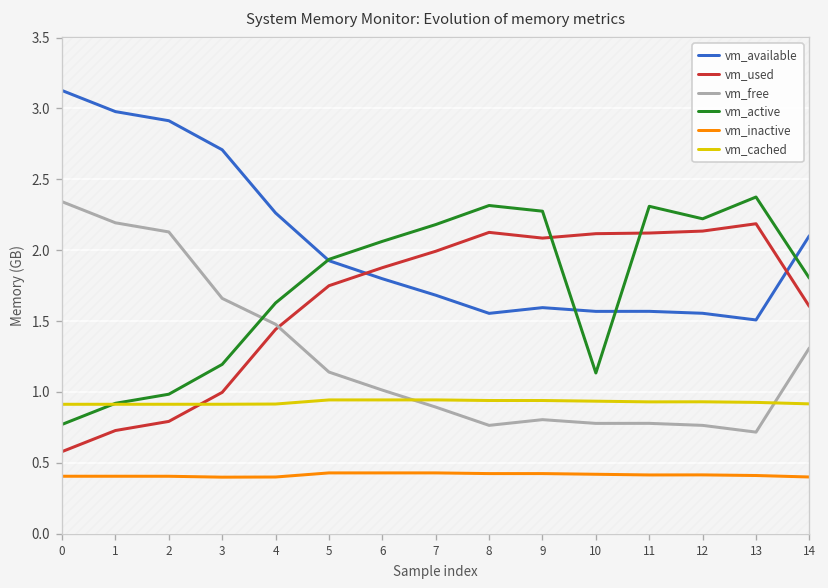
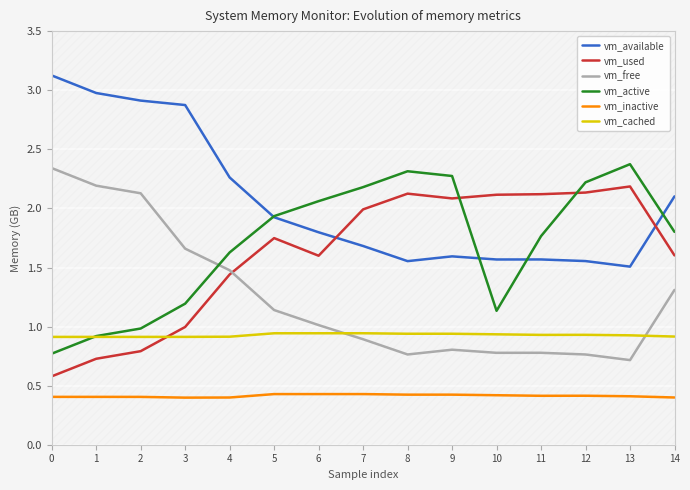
vm_available, 3: 2.71 -> 2.88
vm_used, 6: 1.88 -> 1.60
vm_active, 11: 2.31 -> 1.77
